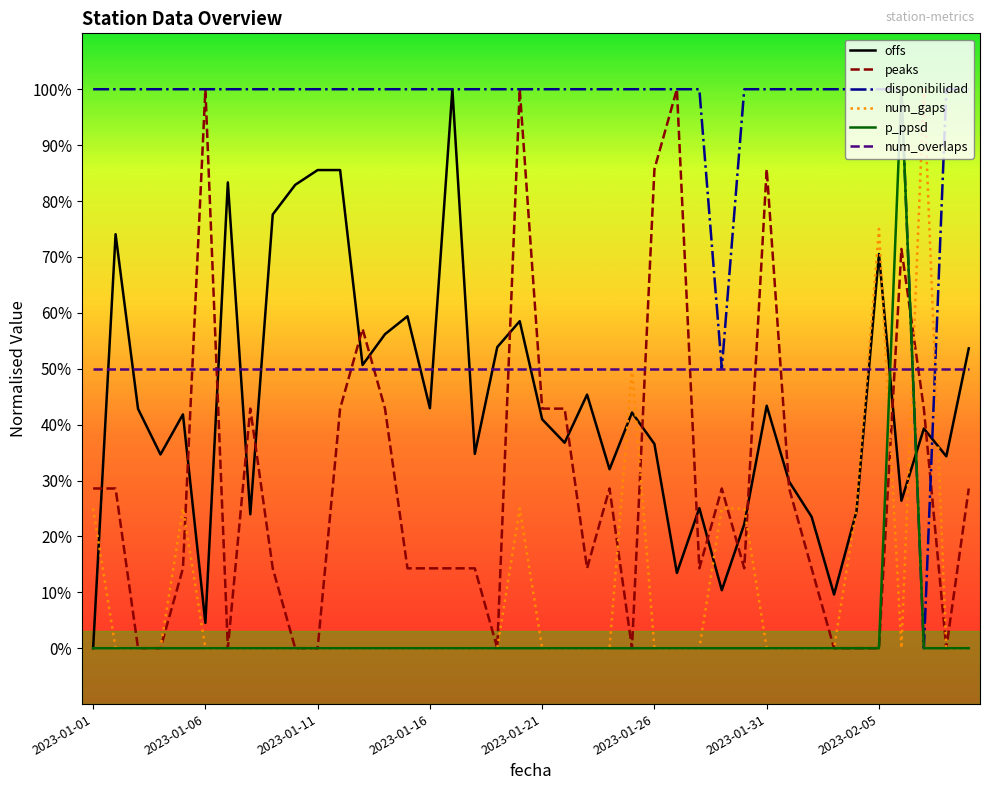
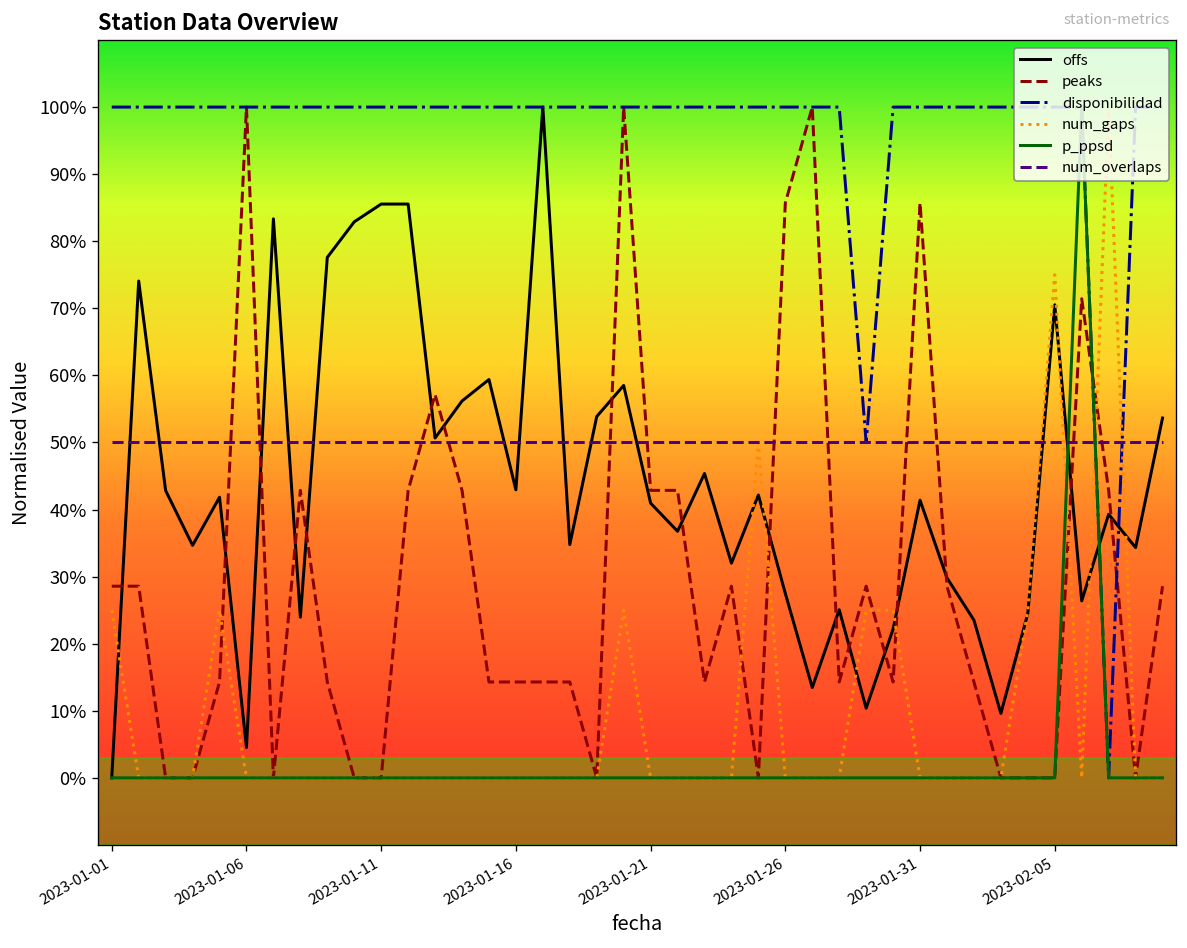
offs, 2023-01-26: 37% -> 27%
offs, 2023-01-31: 43% -> 41%
